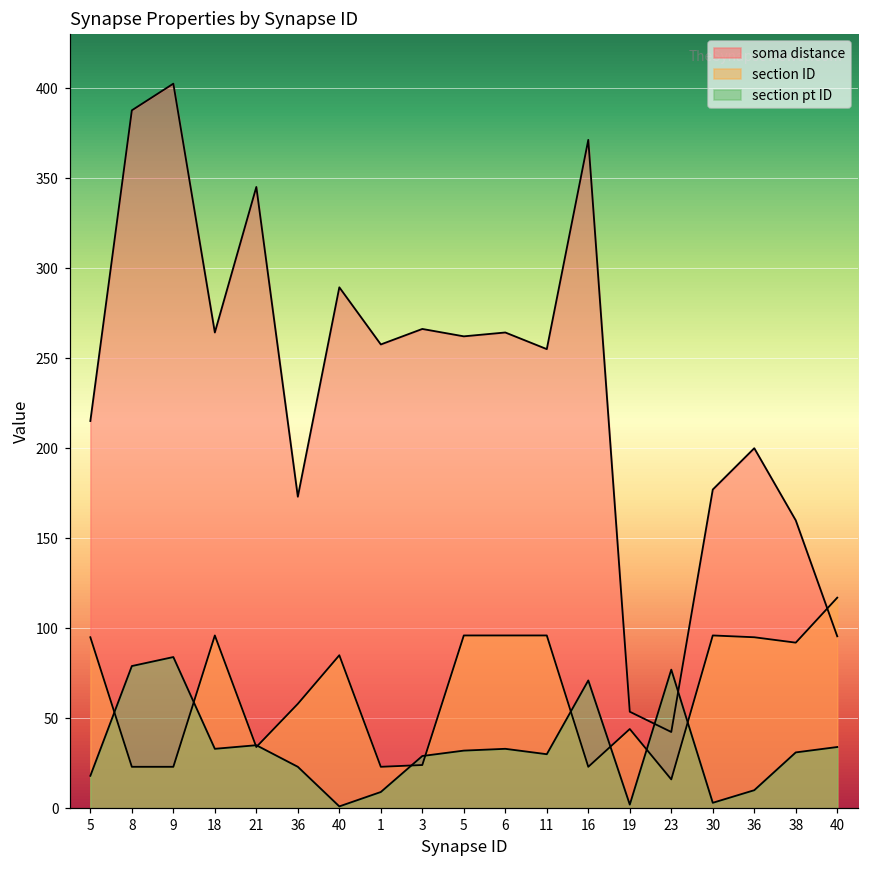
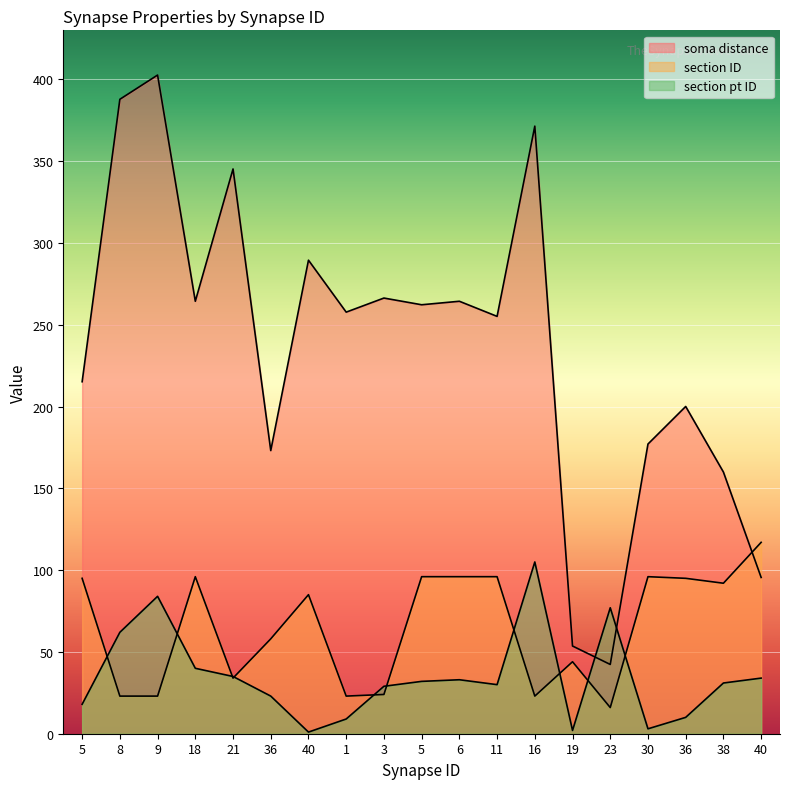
section pt ID, 8: 79 -> 62
section pt ID, 18: 33 -> 40
section pt ID, 16: 71 -> 105
